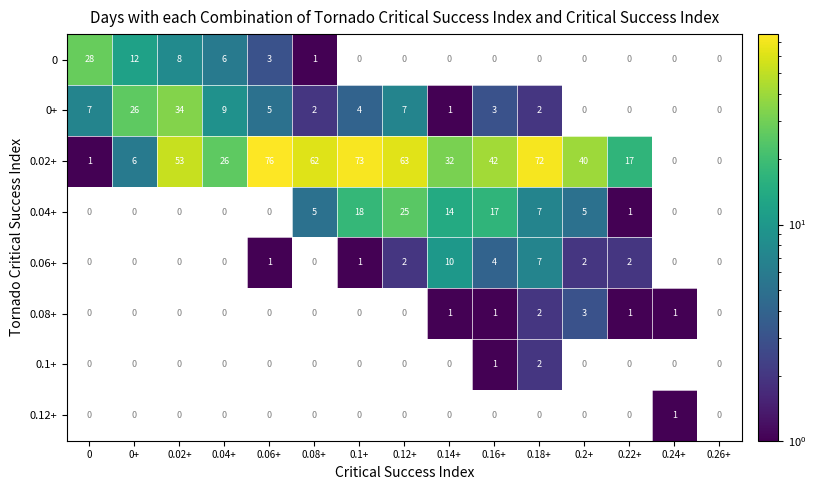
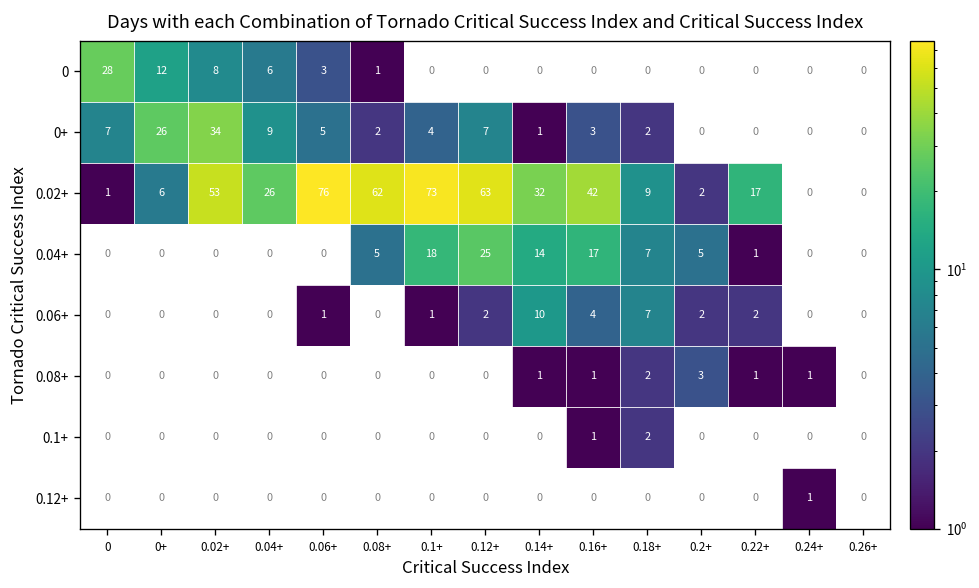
0.02+, 0.18+: 72 -> 9
0.02+, 0.2+: 40 -> 2
